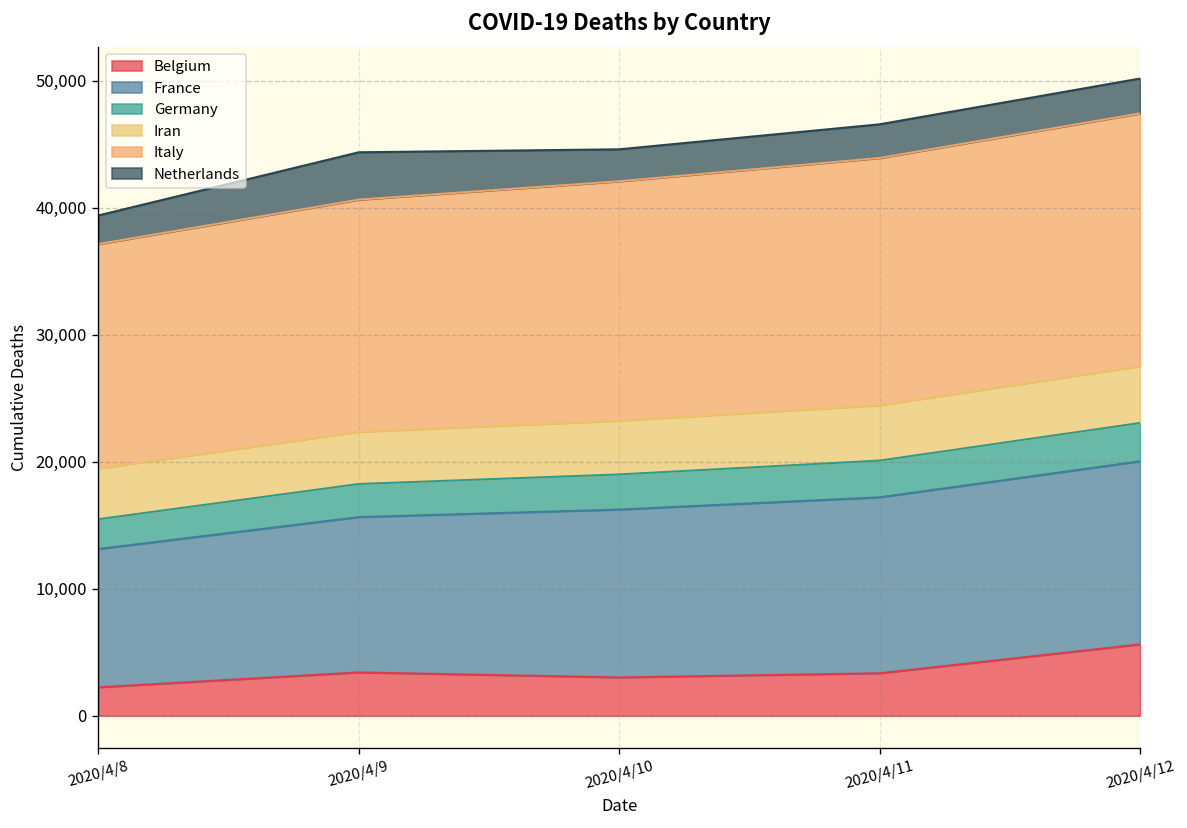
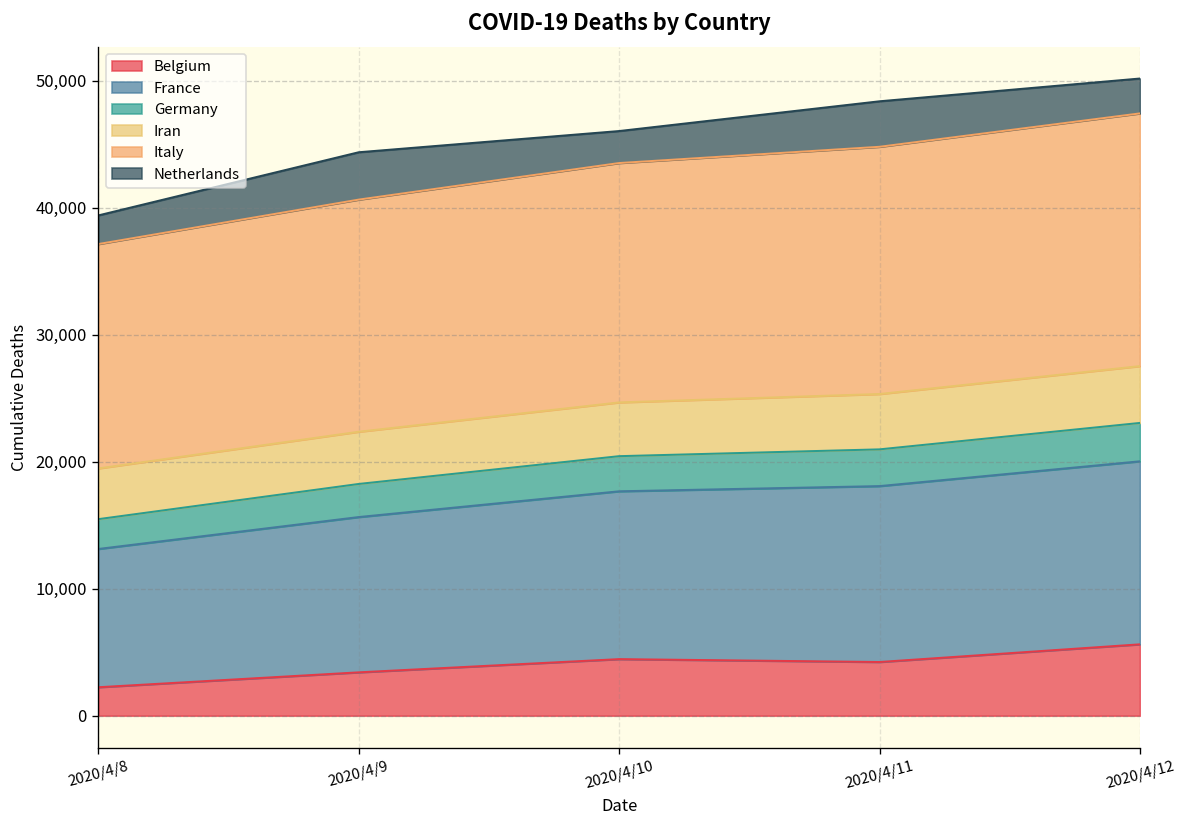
Belgium, 2020/4/10: 3,000 -> 4,500
Belgium, 2020/4/11: 3,300 -> 4,200
Netherlands, 2020/4/11: 2,700 -> 3,600
